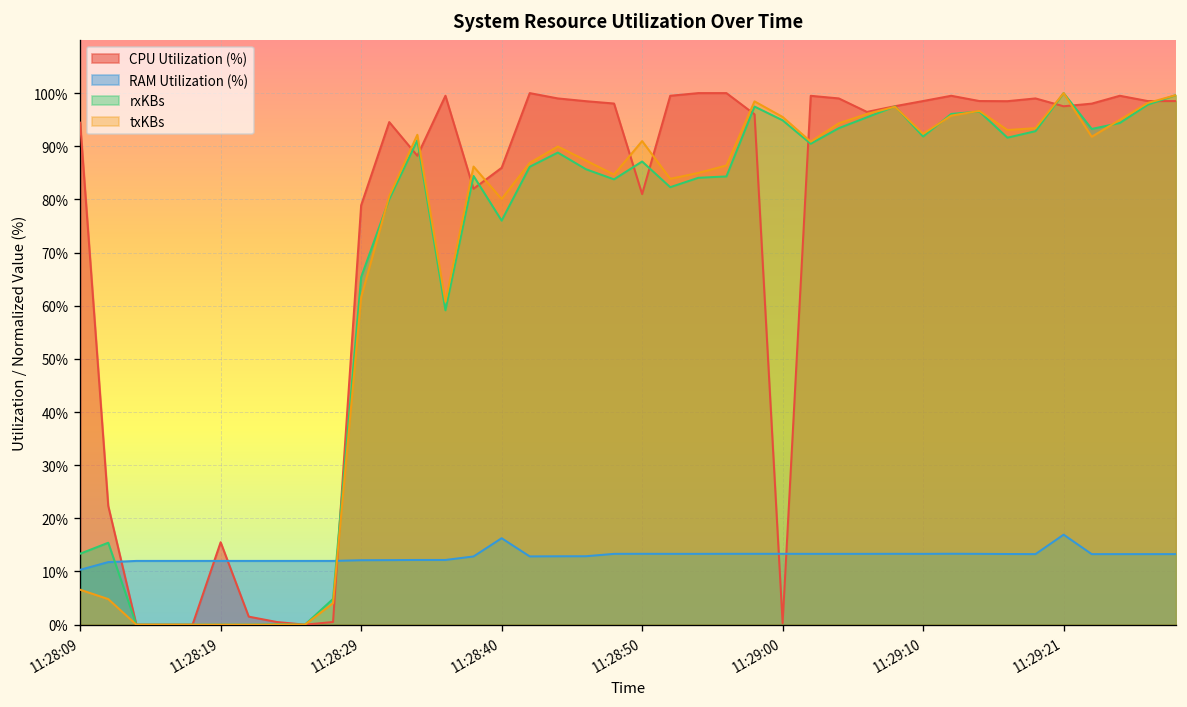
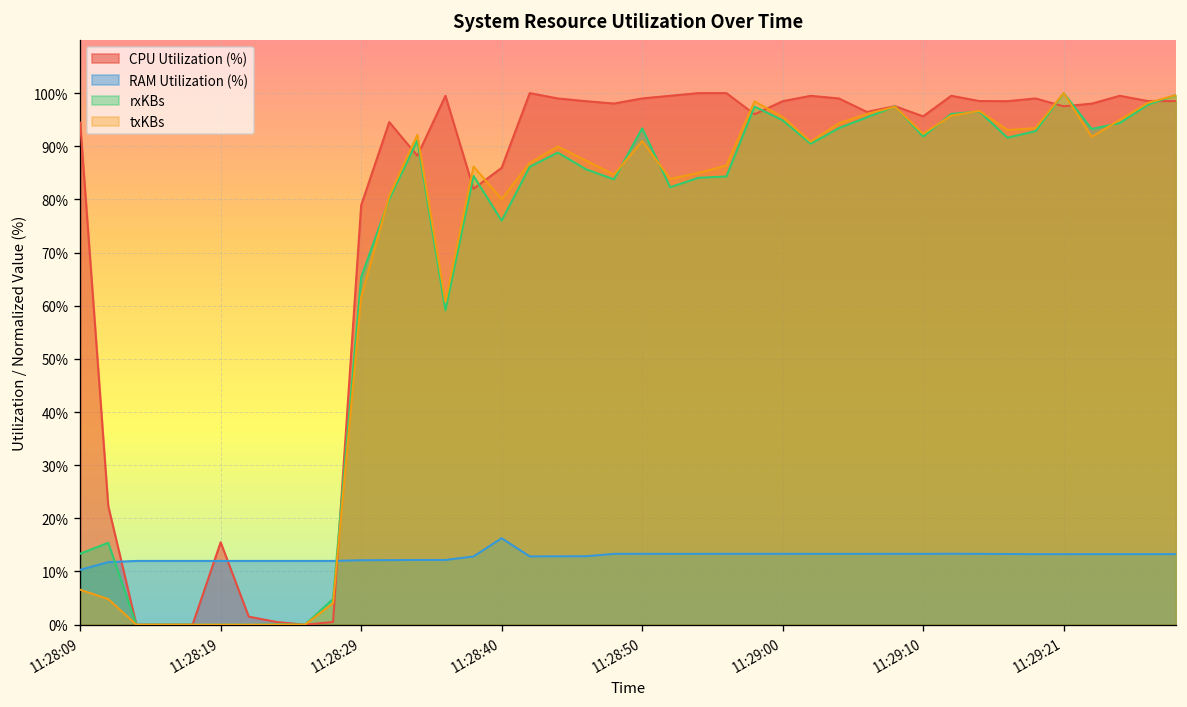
CPU Utilization (%), 11:28:50: 81% -> 99%
rxKBs, 11:28:50: 87% -> 93%
CPU Utilization (%), 11:29:00: 0% -> 98%
CPU Utilization (%), 11:29:10: 99% -> 96%
RAM Utilization (%), 11:29:21: 17% -> 13%
